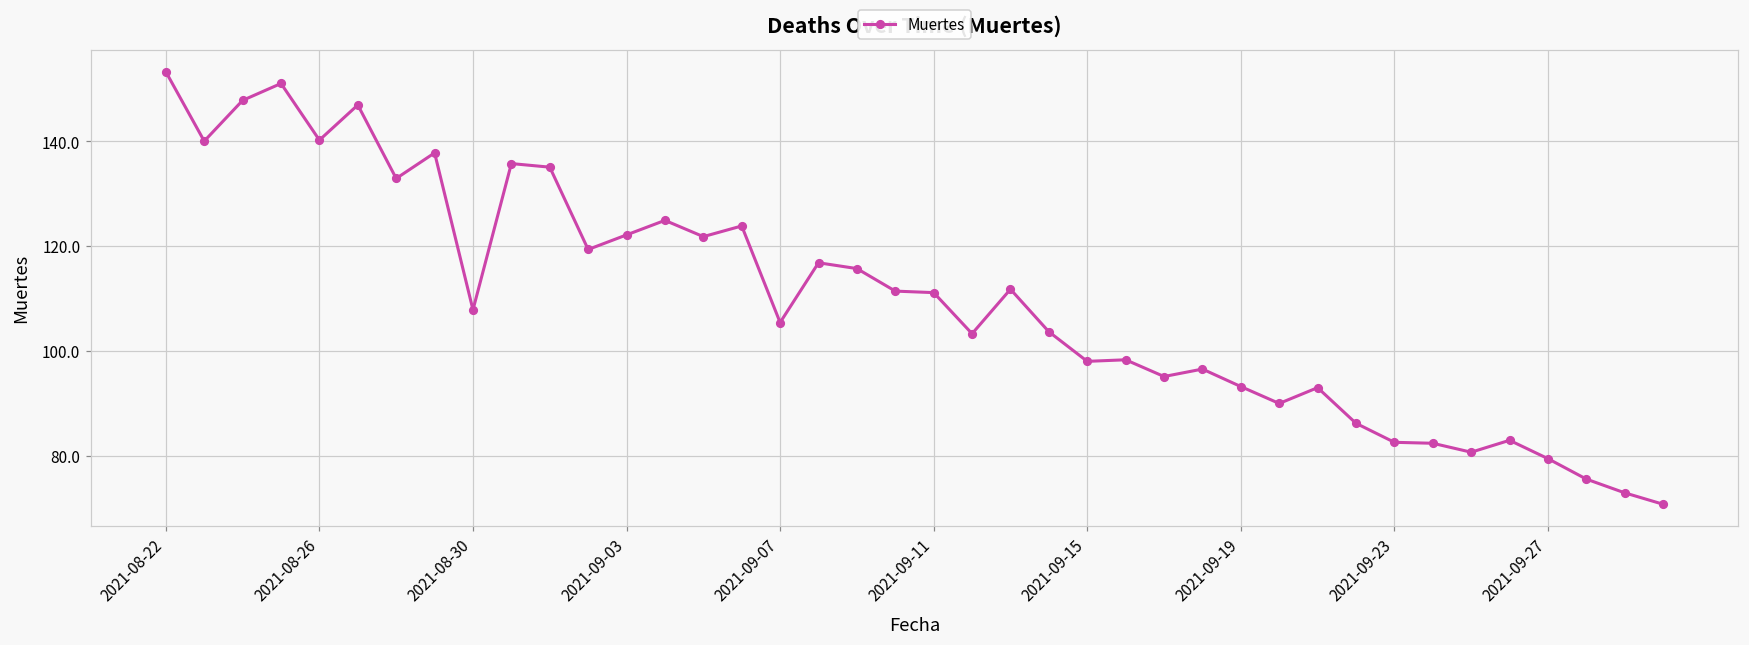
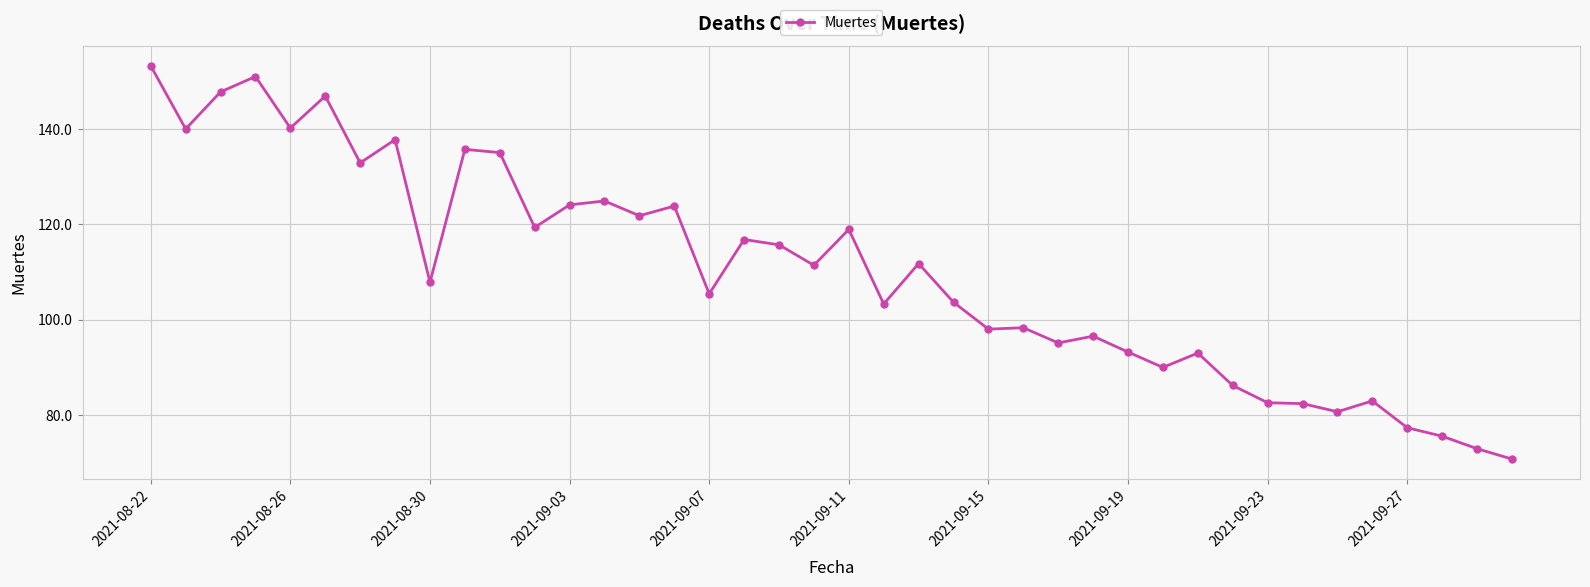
2021-09-03: 122 -> 124
2021-09-11: 111 -> 119
2021-09-27: 79 -> 77
